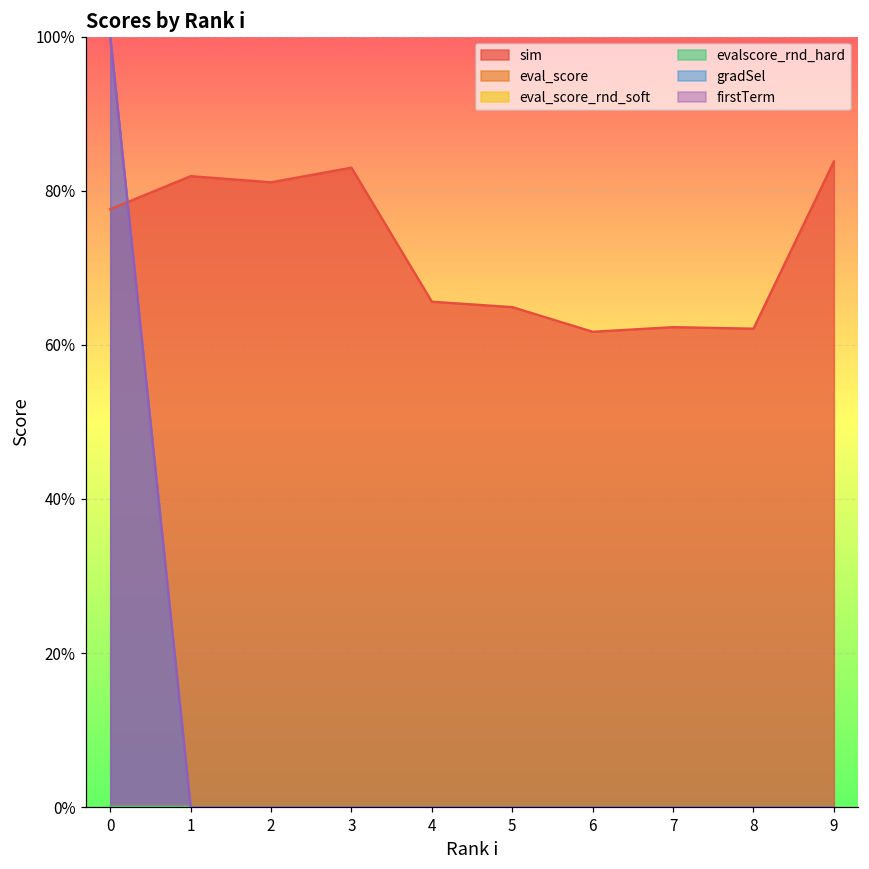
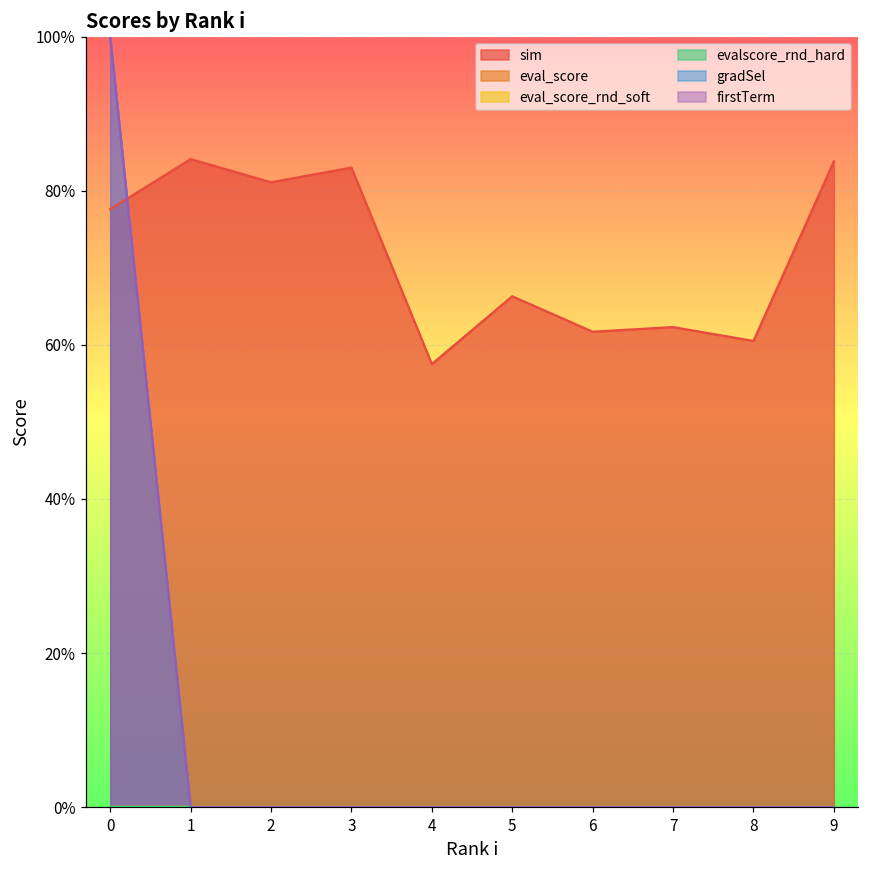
sim, 1: 82% -> 84%
sim, 4: 66% -> 57%
sim, 5: 65% -> 66%
sim, 8: 62% -> 61%
